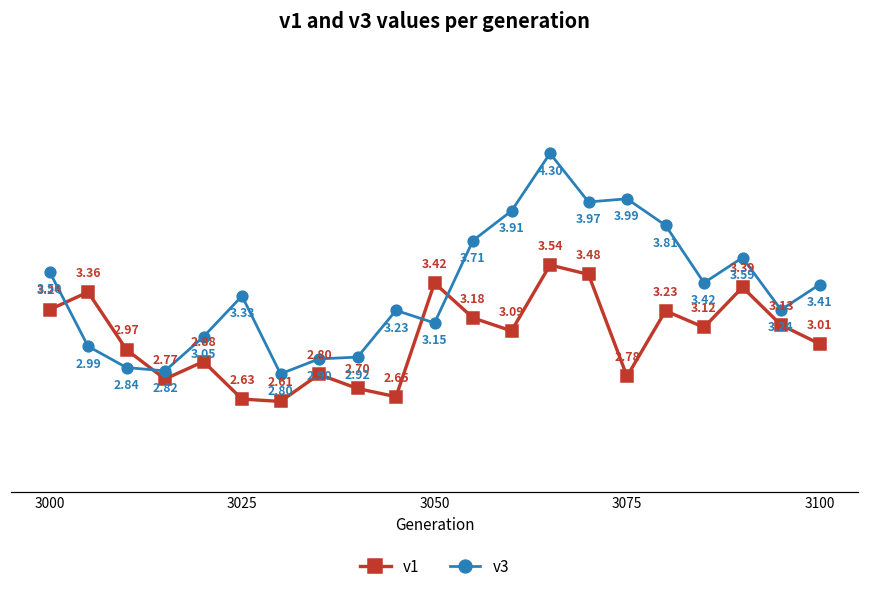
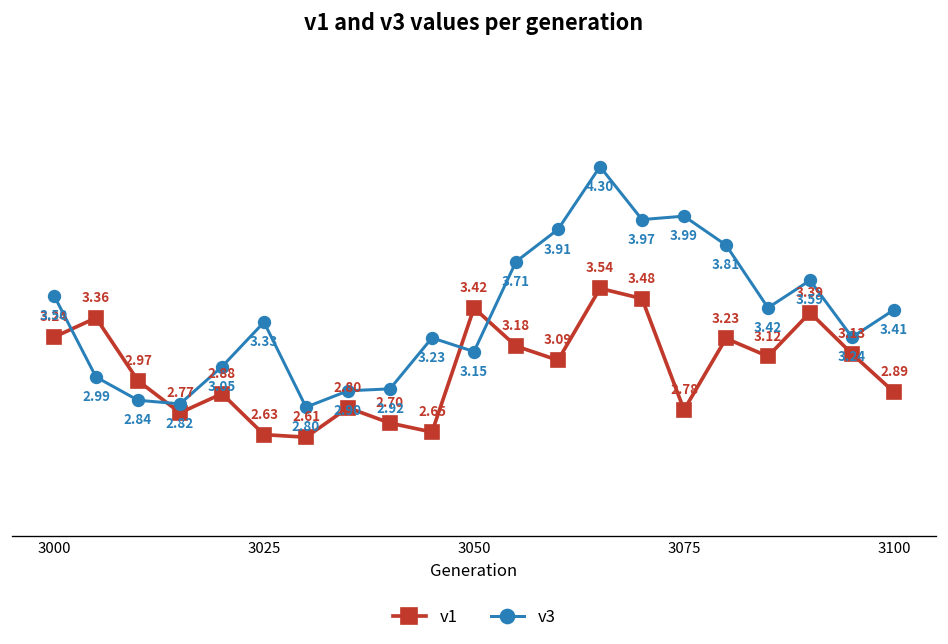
v1, 3100: 3.01 -> 2.89
